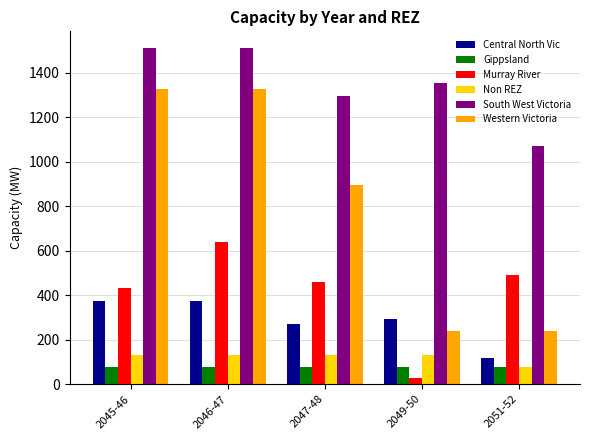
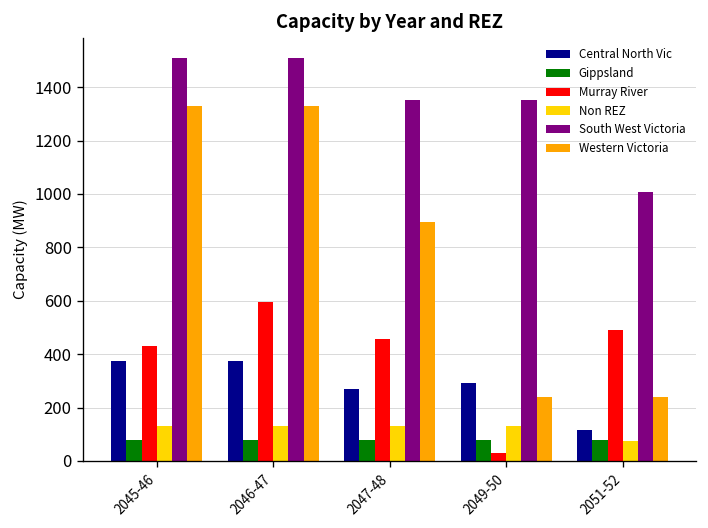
Murray River, 2046-47: 640 -> 600
South West Victoria, 2047-48: 1300 -> 1350
South West Victoria, 2051-52: 1070 -> 1010
